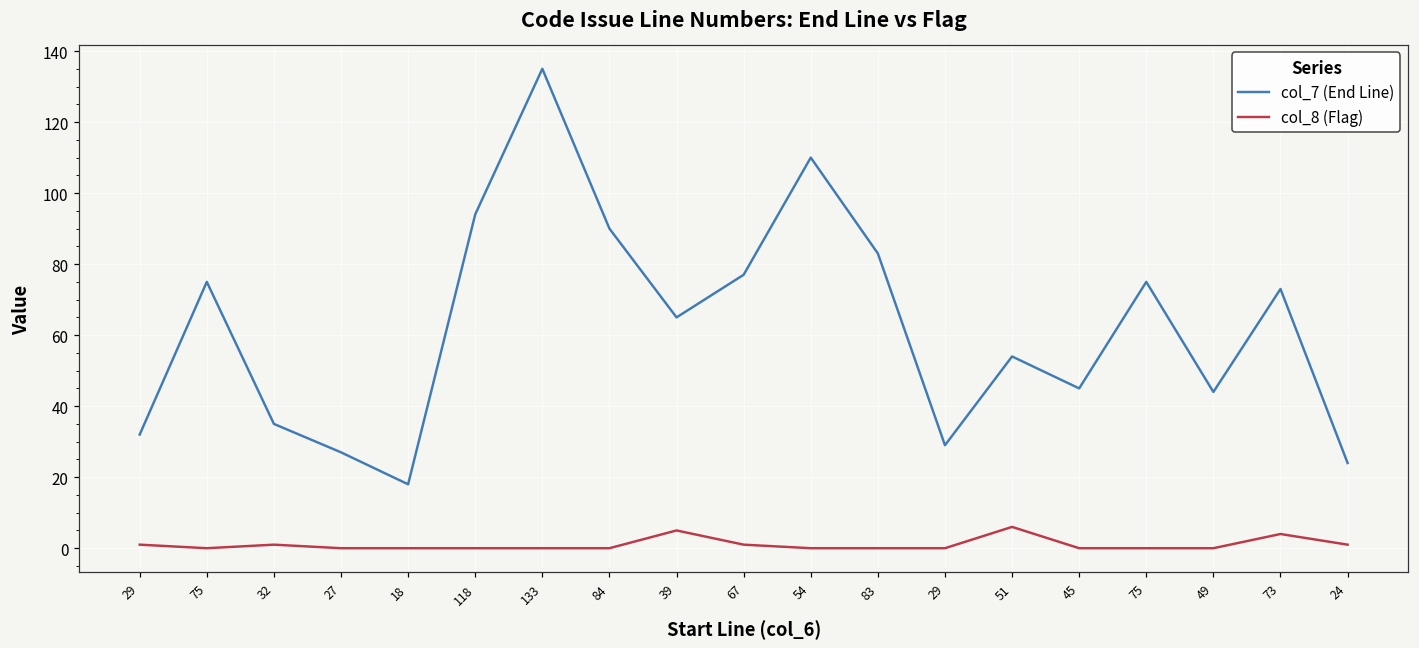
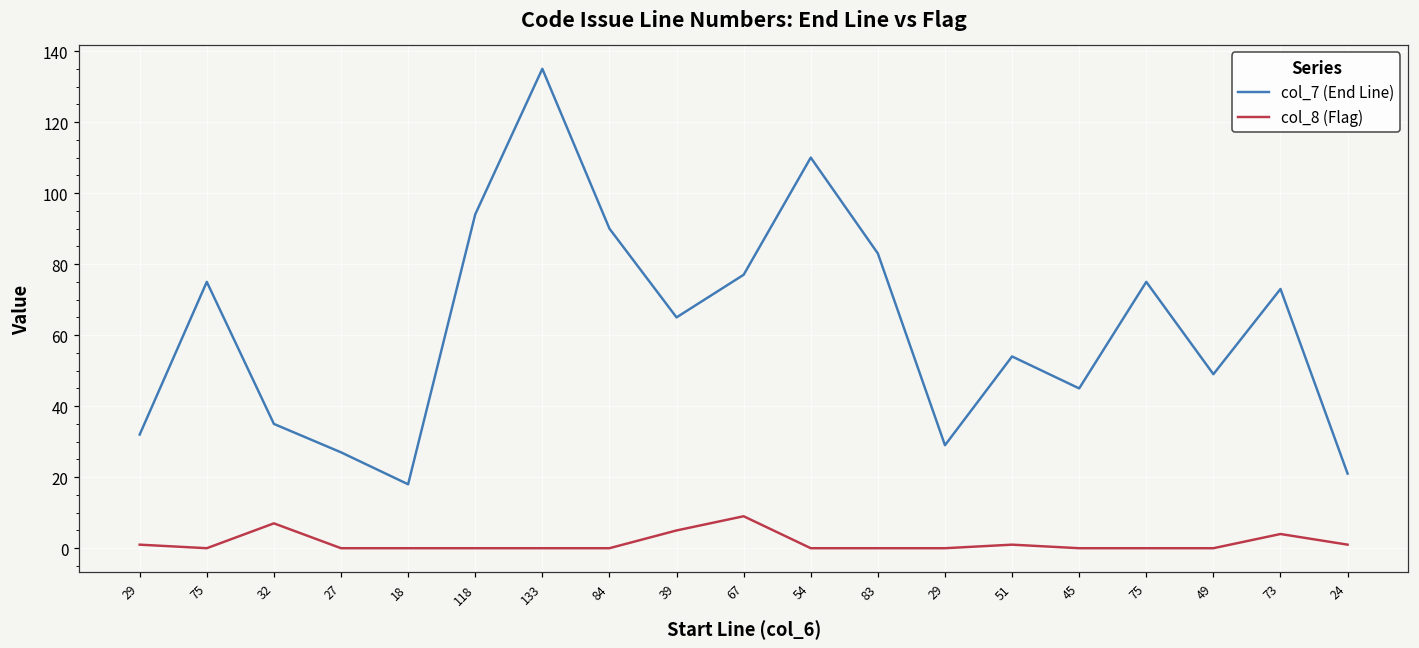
col_8 (Flag), 32: 1 -> 7
col_8 (Flag), 67: 1 -> 9
col_8 (Flag), 51: 6 -> 1
col_7 (End Line), 49: 44 -> 49
col_7 (End Line), 24: 24 -> 21
